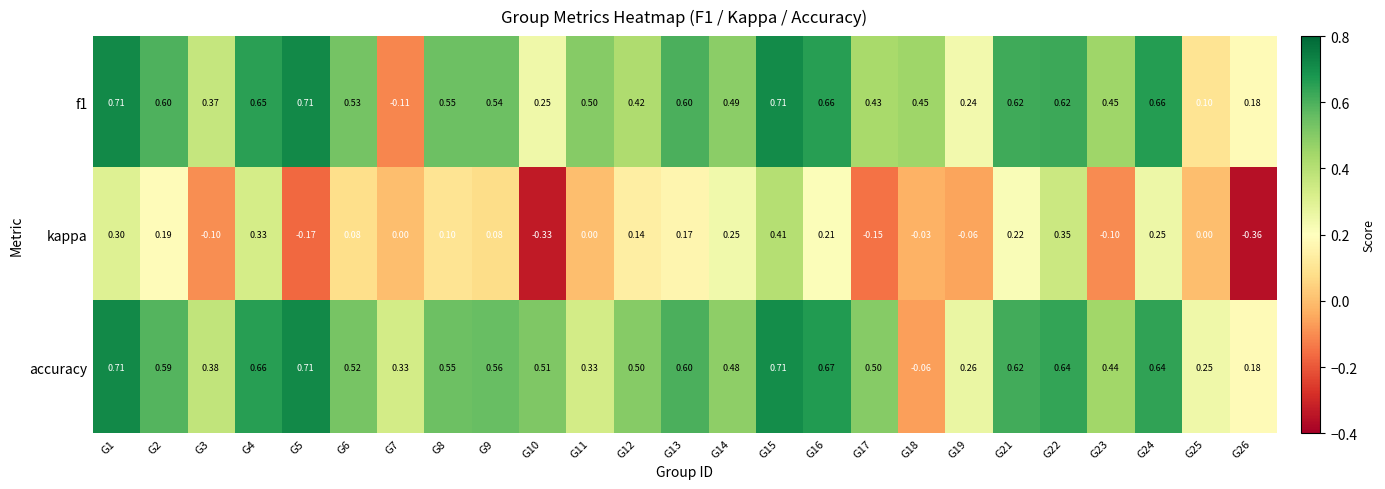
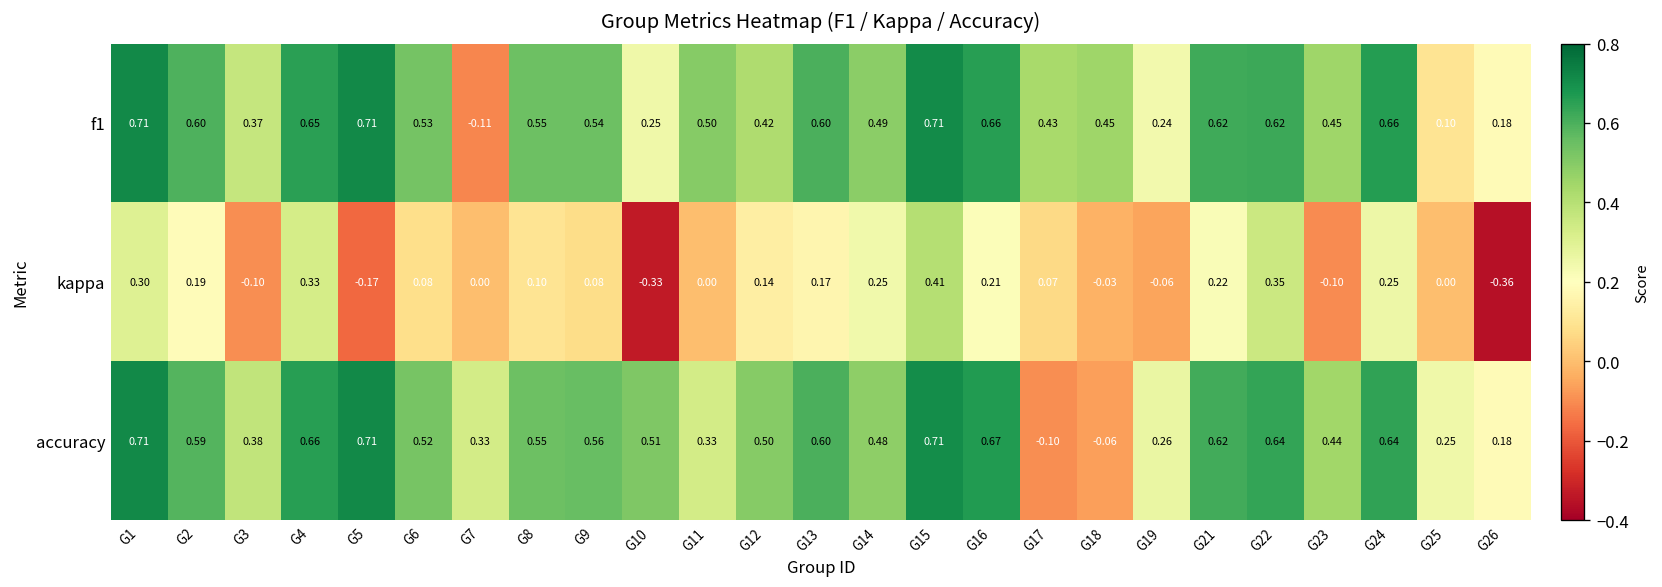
kappa, G17: -0.15 -> 0.07
accuracy, G17: 0.50 -> -0.10
